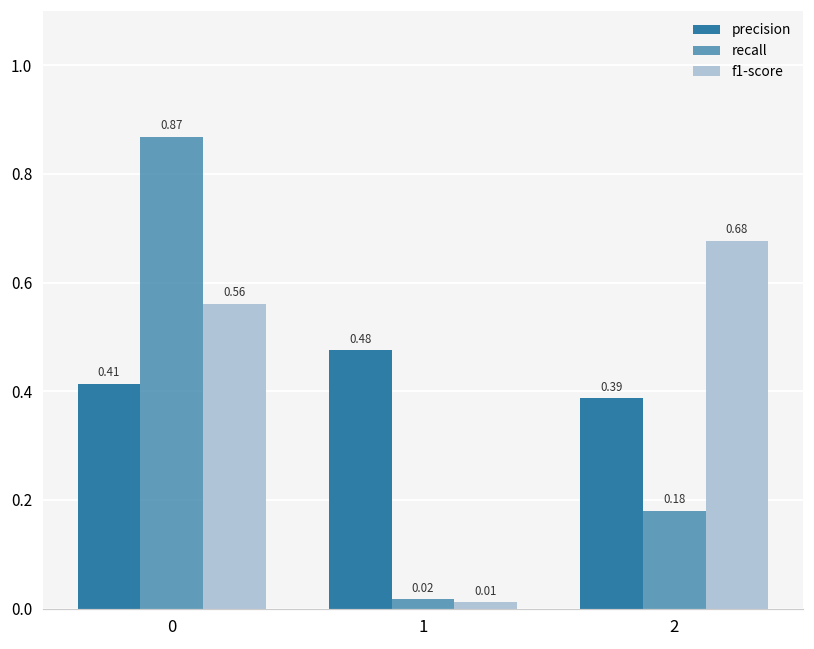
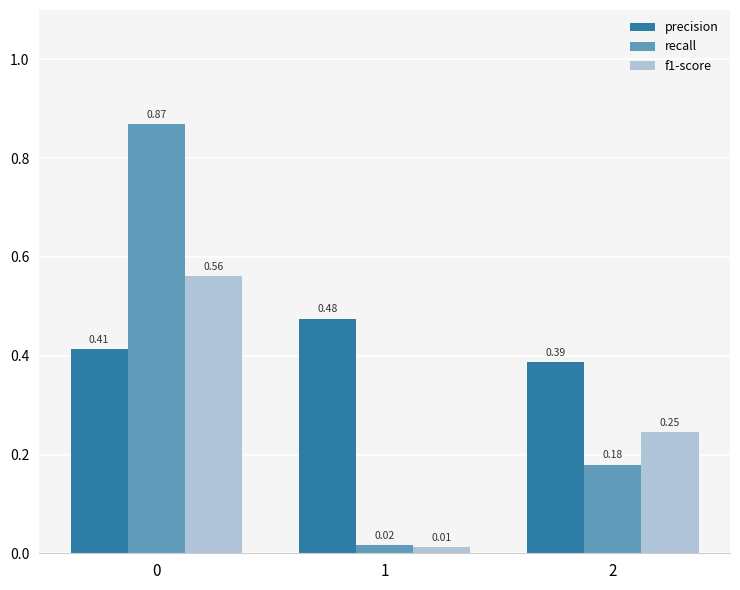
f1-score, 2: 0.68 -> 0.25
